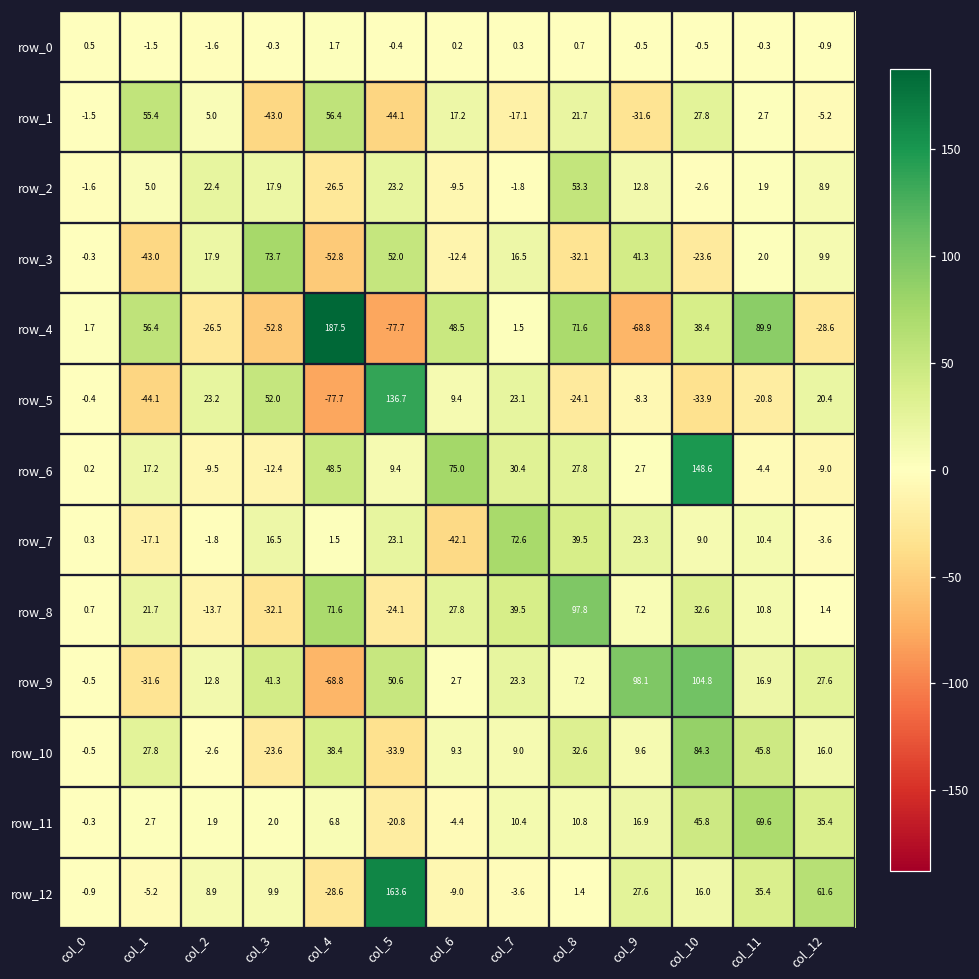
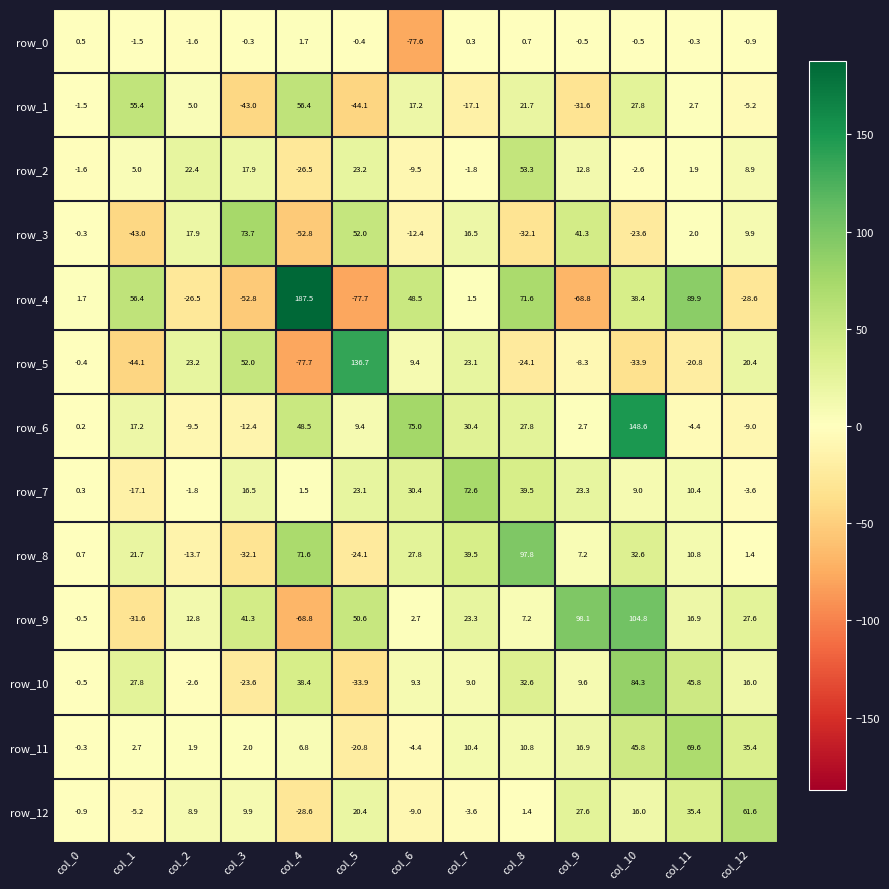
row_0, col_6: 0.2 -> -77.6
row_7, col_6: -42.1 -> 30.4
row_12, col_5: 163.6 -> 20.4
